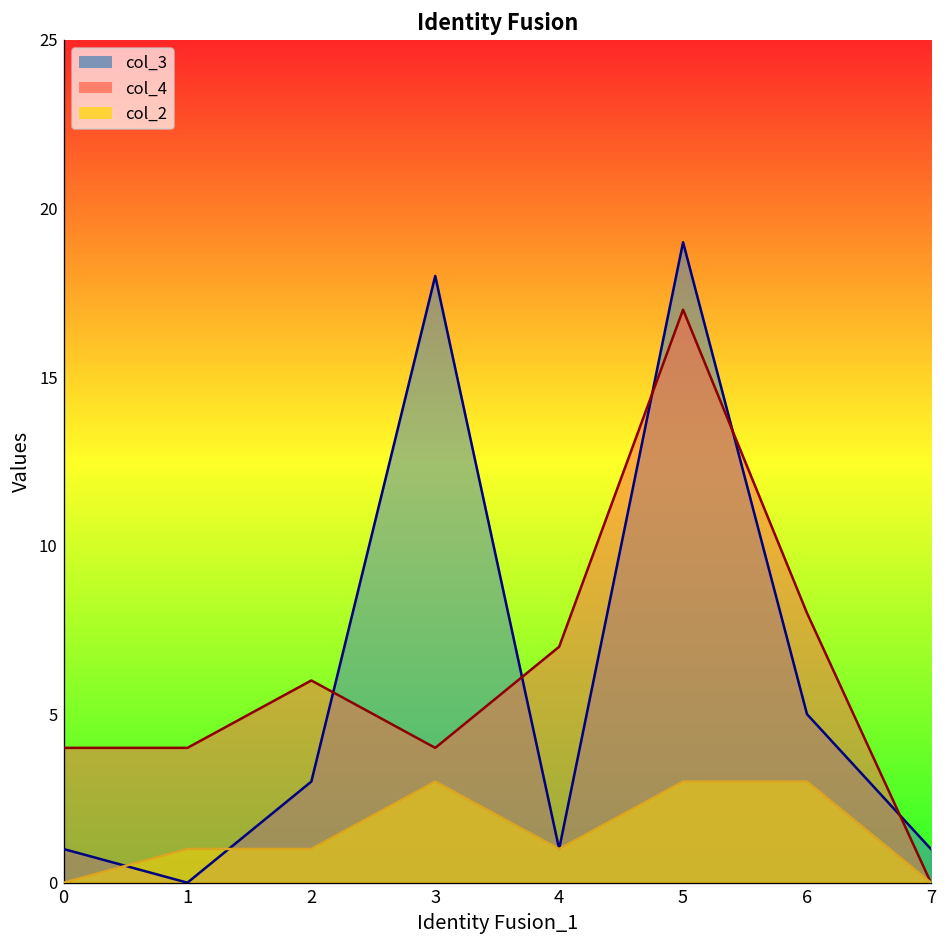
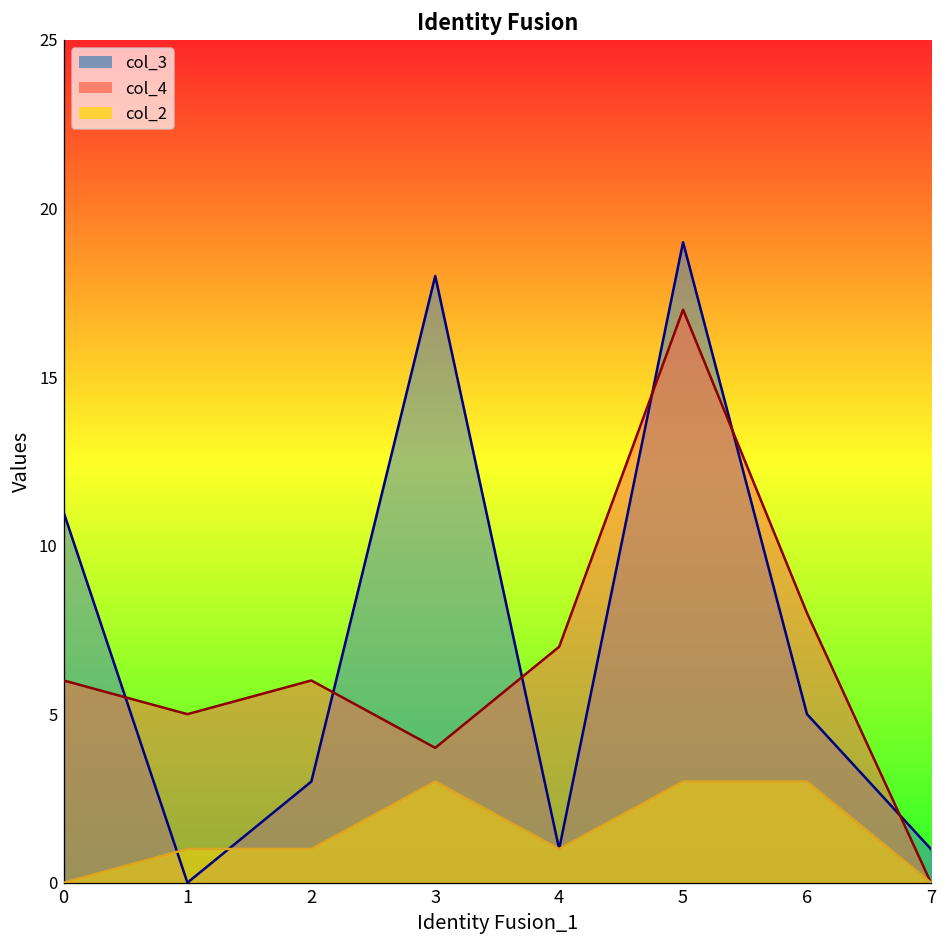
col_3, 0: 1 -> 11
col_4, 0: 4 -> 6
col_4, 1: 4 -> 5
